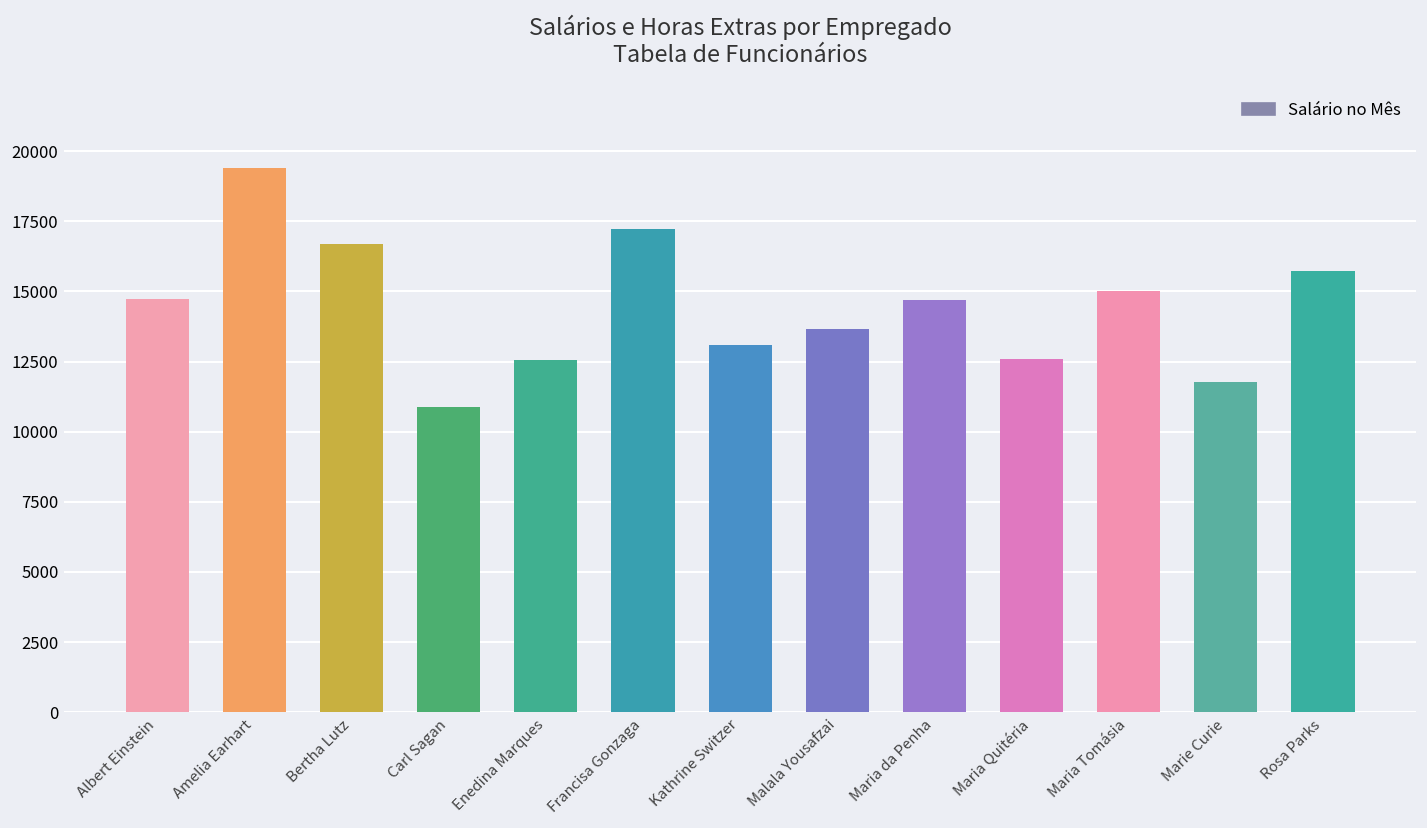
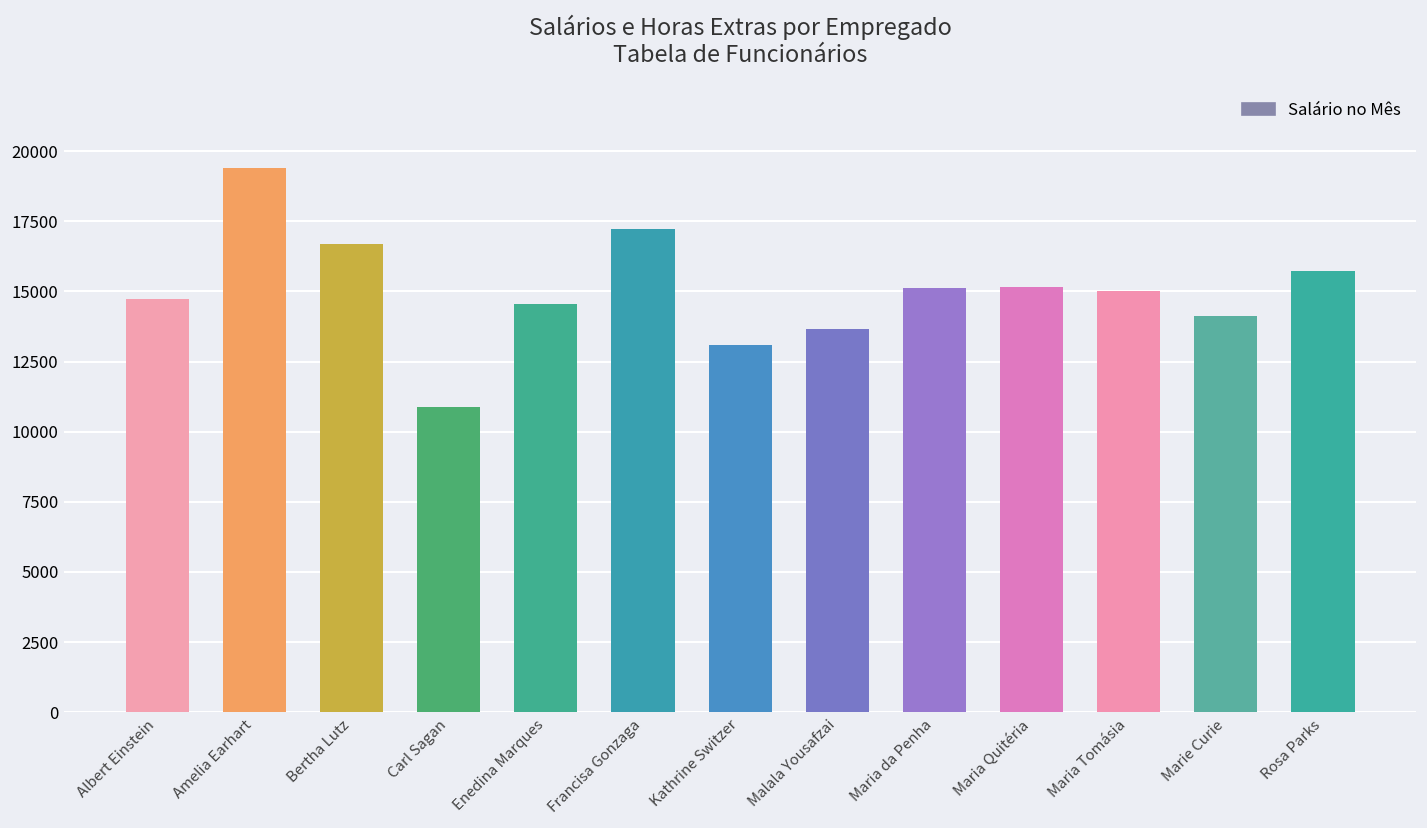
Enedina Marques: 12600 -> 14600
Maria da Penha: 14700 -> 15100
Maria Quitéria: 12600 -> 15100
Marie Curie: 11800 -> 14100
